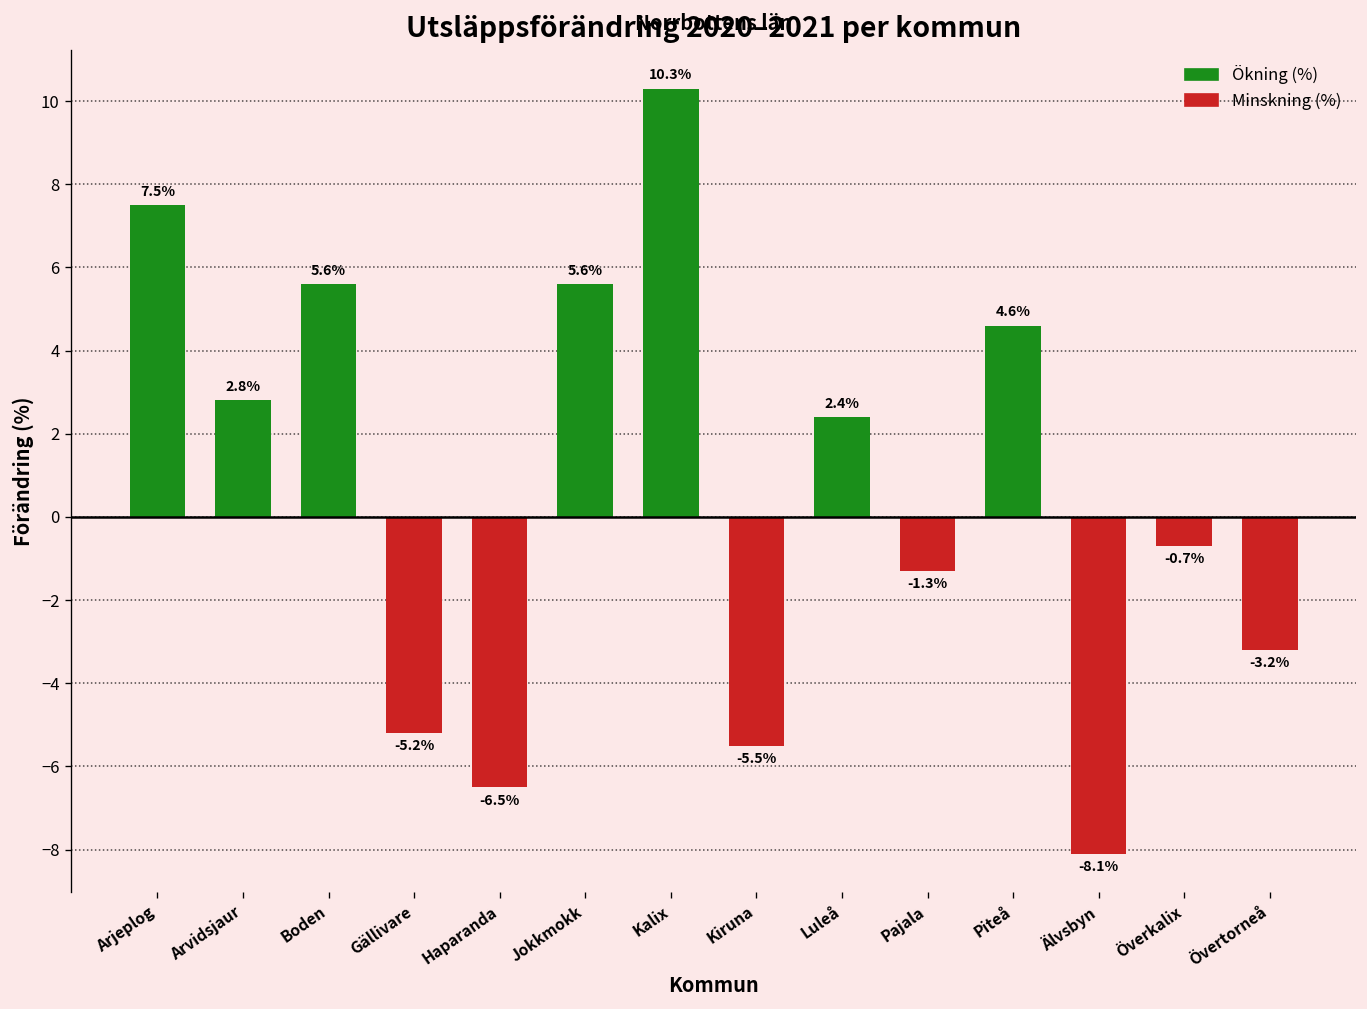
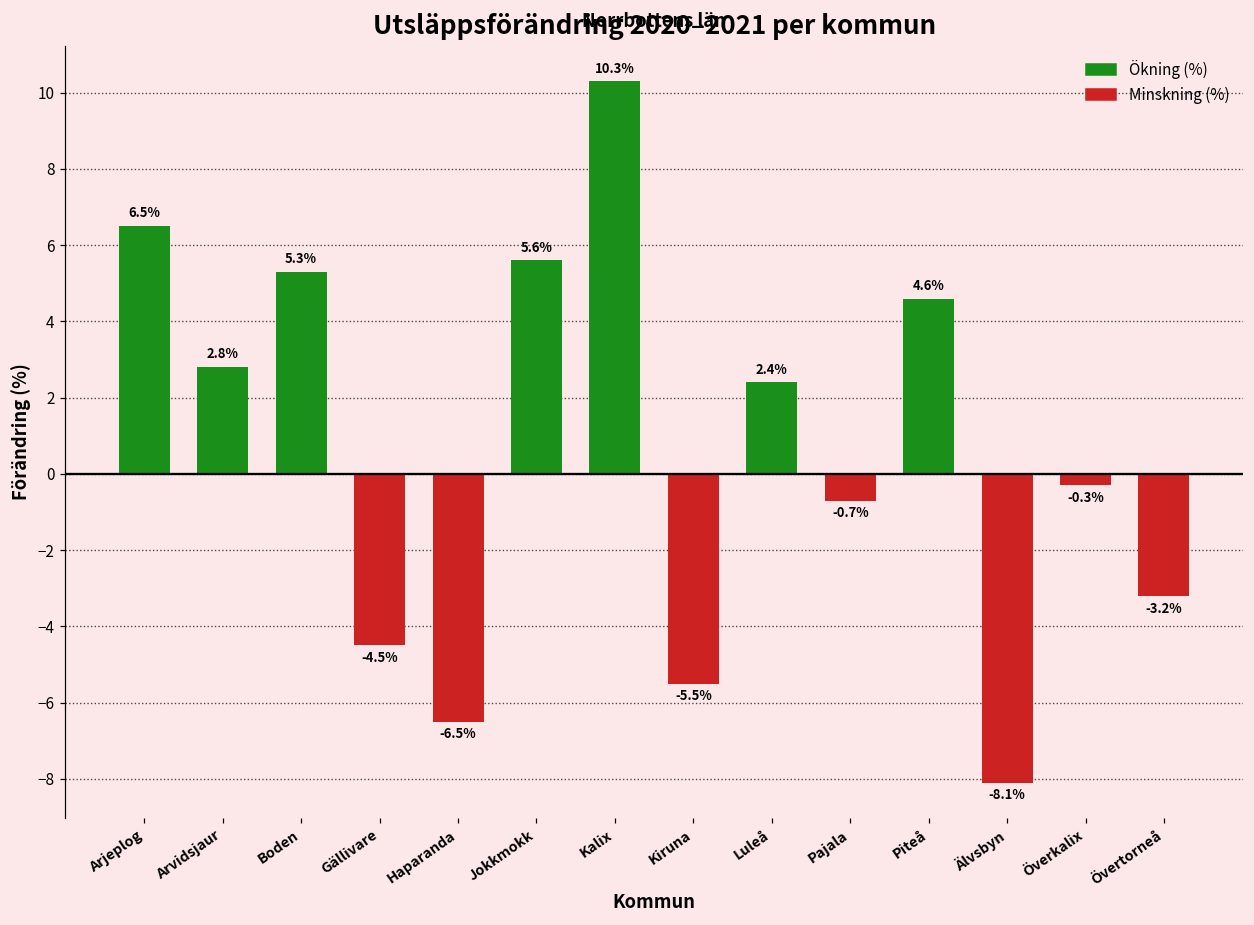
Arjeplog: 7.5% -> 6.5%
Boden: 5.6% -> 5.3%
Gällivare: -5.2% -> -4.5%
Pajala: -1.3% -> -0.7%
Överkalix: -0.7% -> -0.3%
